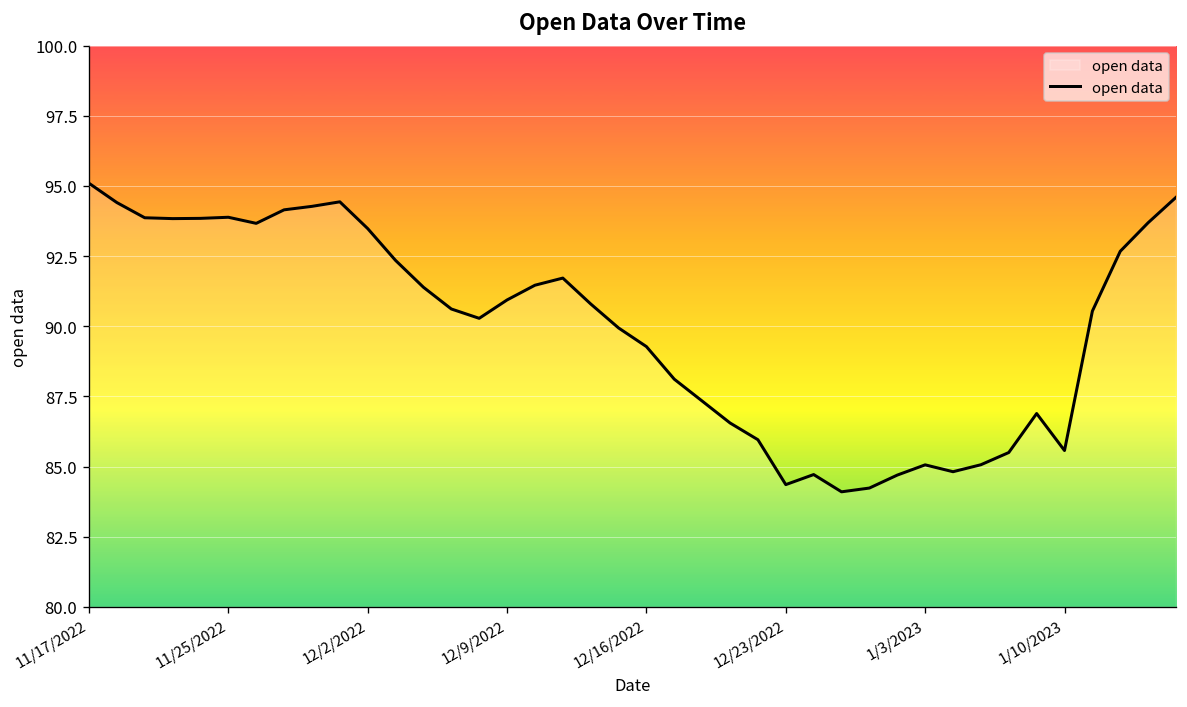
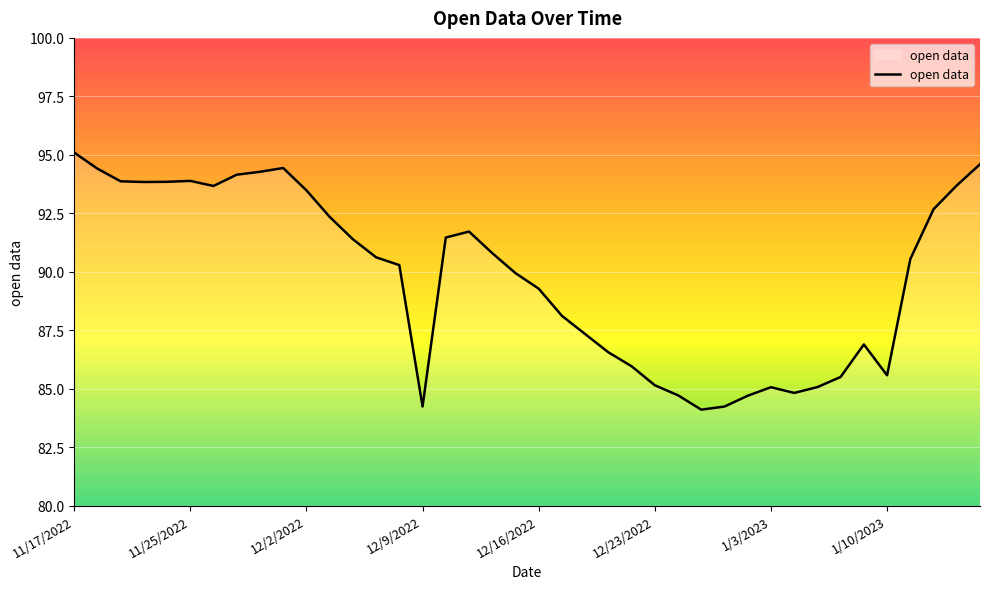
12/9/2022: 90.9 -> 84.2
12/23/2022: 84.4 -> 85.1
